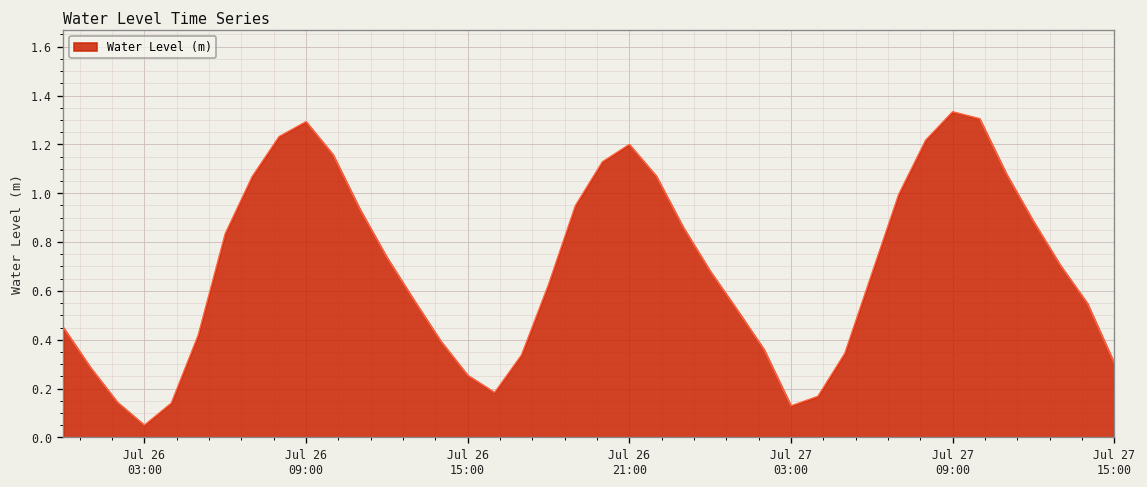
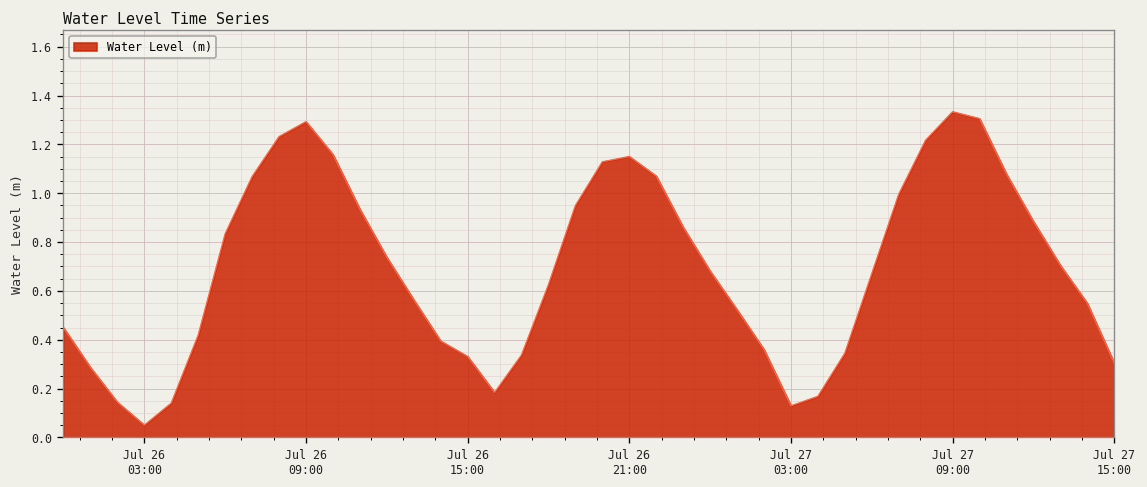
Jul 26 15:00: 0.25 -> 0.33
Jul 26 21:00: 1.20 -> 1.15
